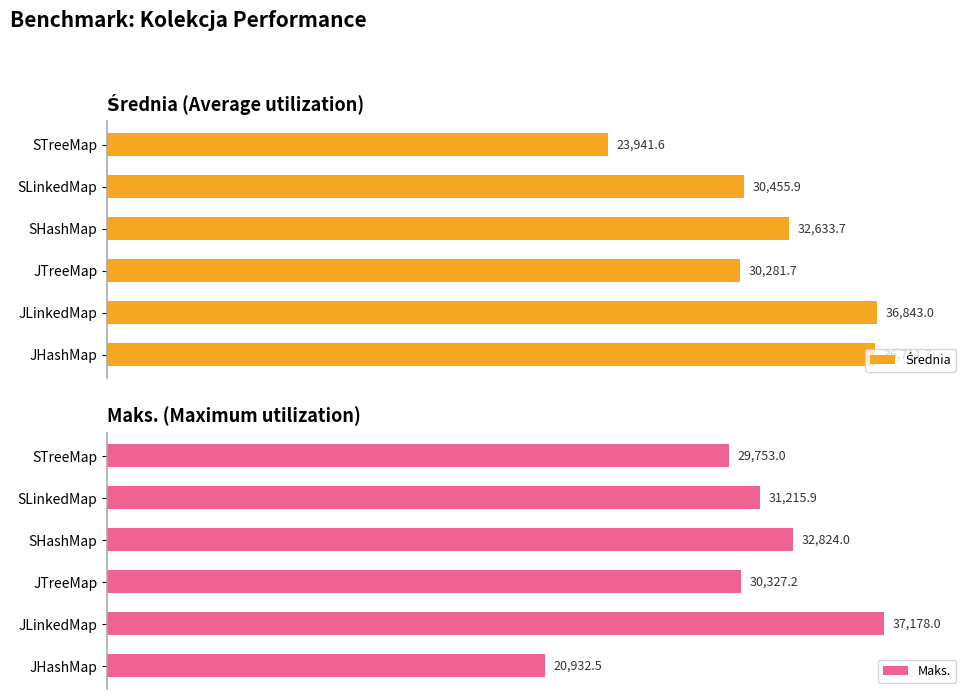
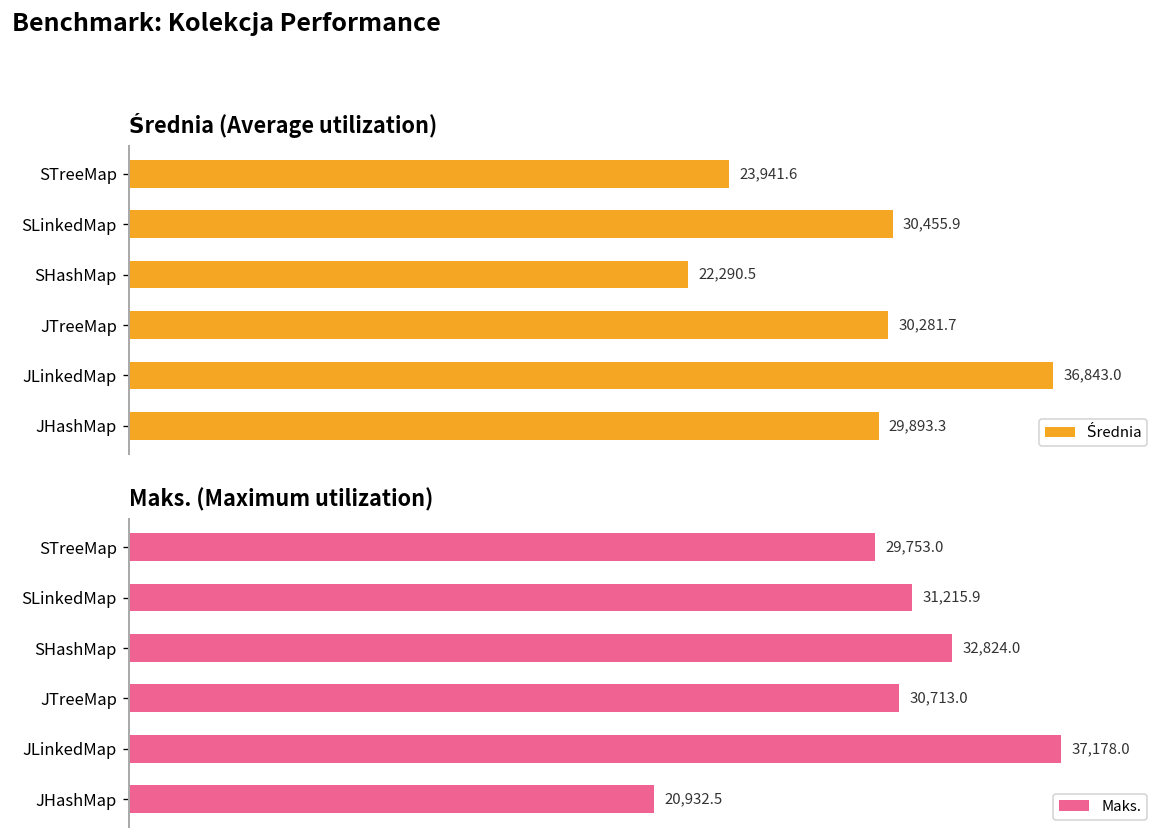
Średnia (Average utilization), SHashMap: 32,633.7 -> 22,290.5
Średnia (Average utilization), JHashMap: 36,711.7 -> 29,893.3
Maks. (Maximum utilization), JTreeMap: 30,327.2 -> 30,713.0
